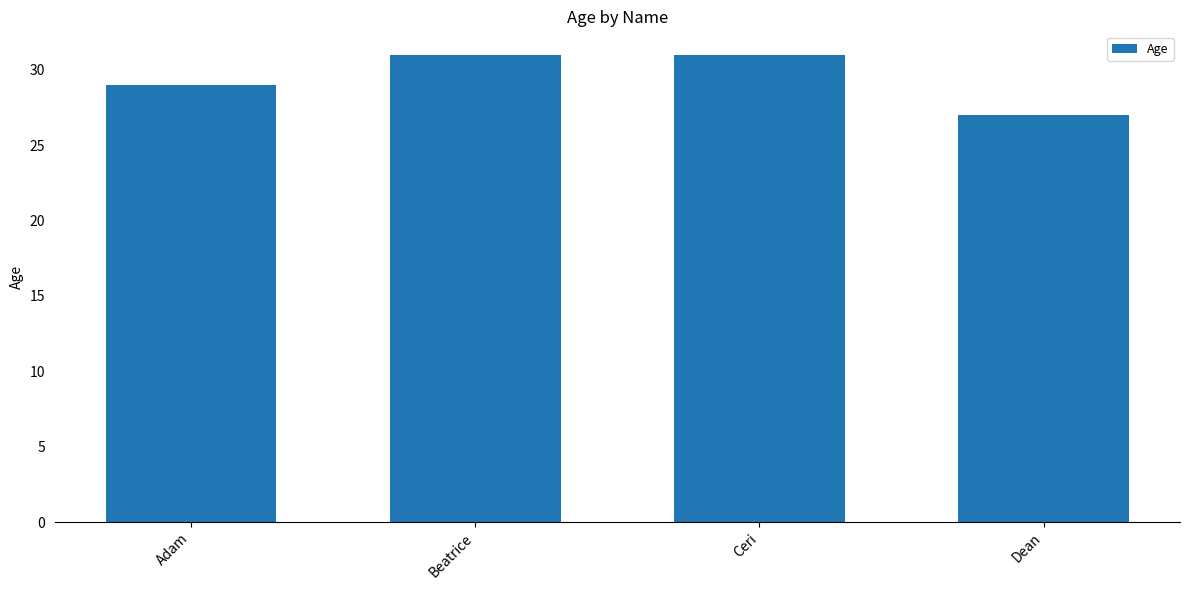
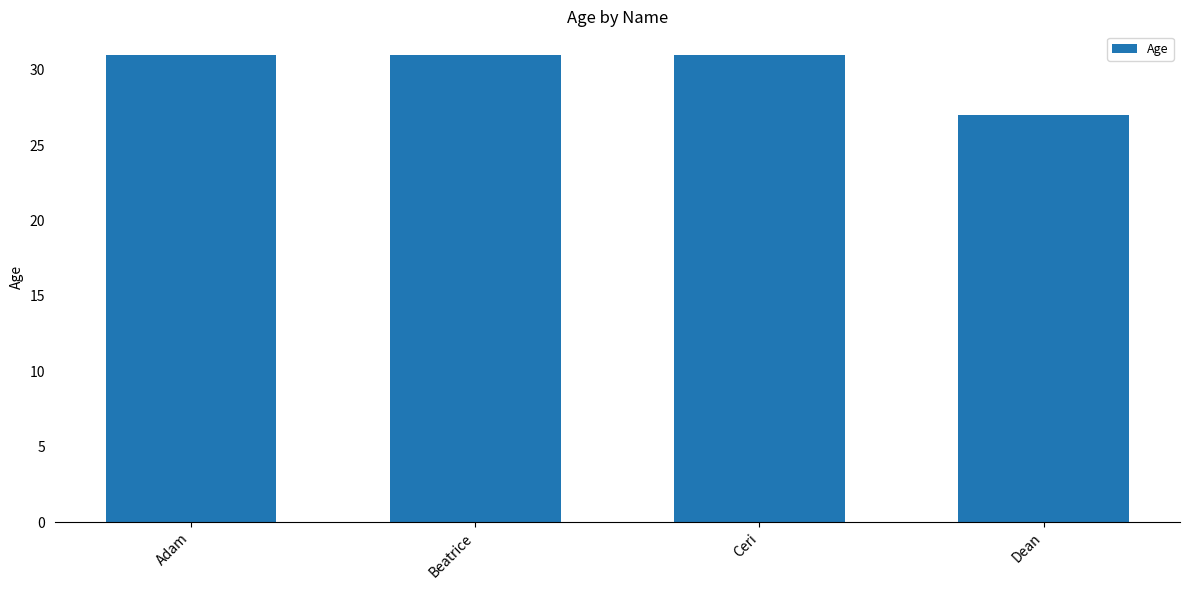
Adam: 29 -> 31
